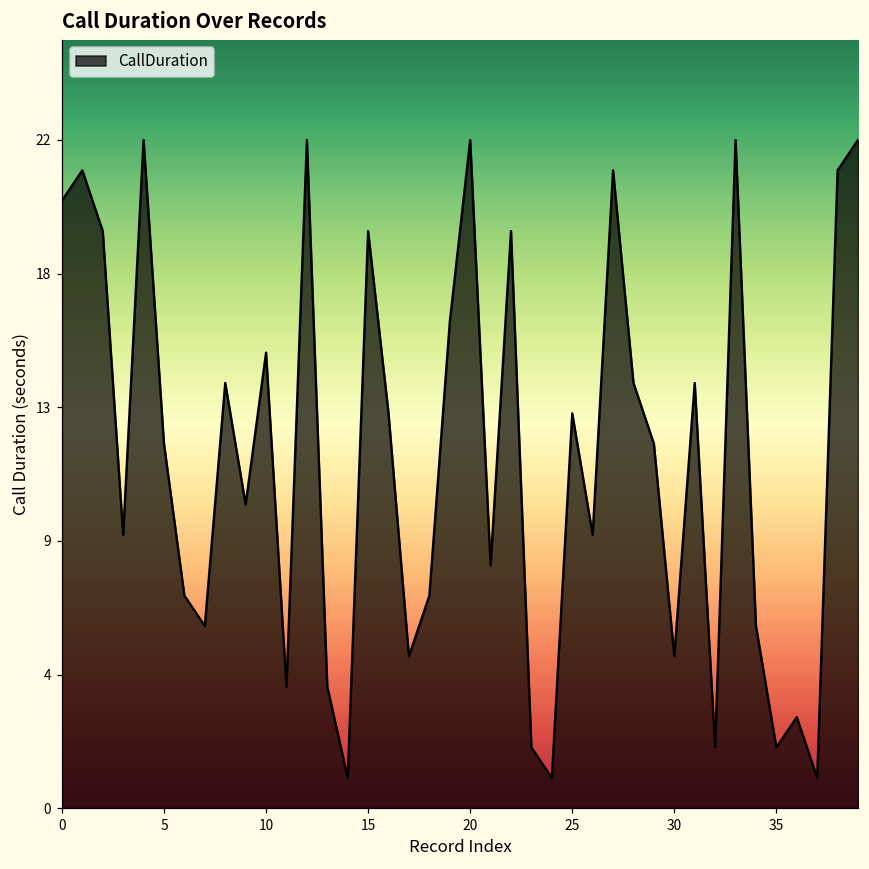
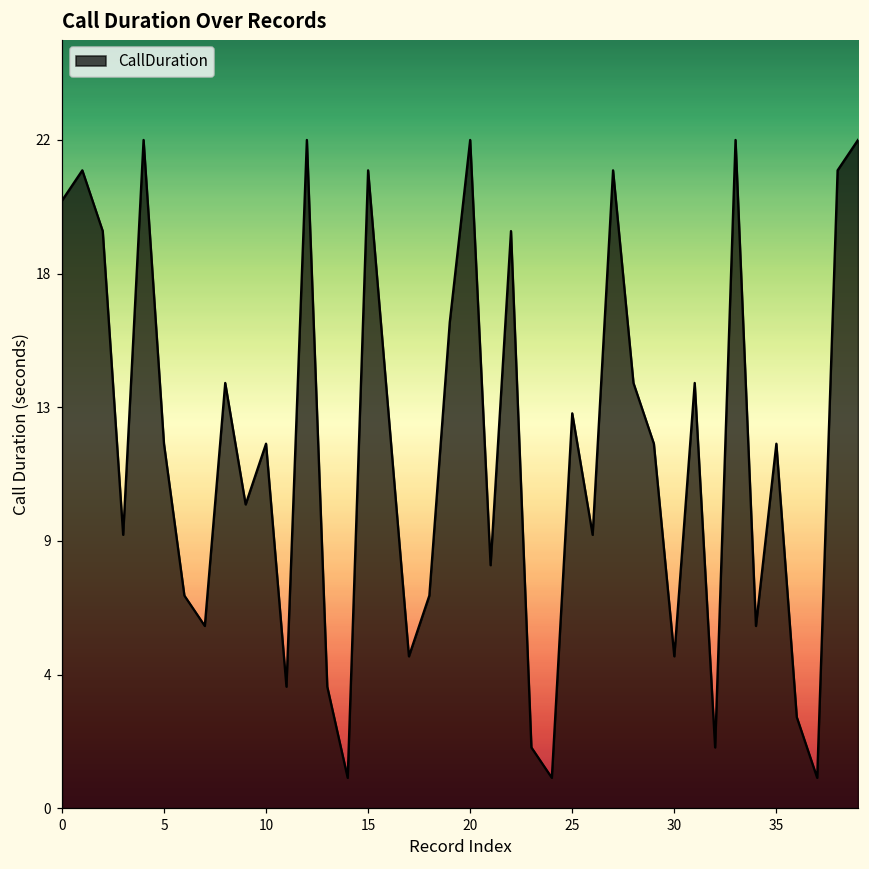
10: 15 -> 12
15: 19 -> 21
35: 2 -> 12
